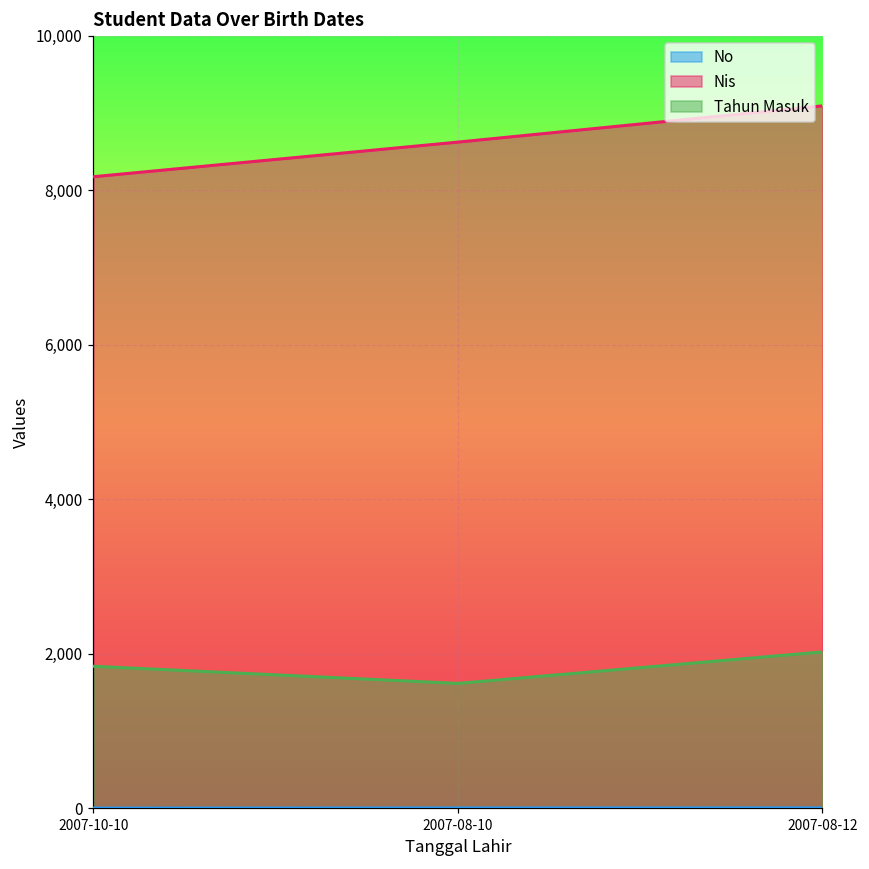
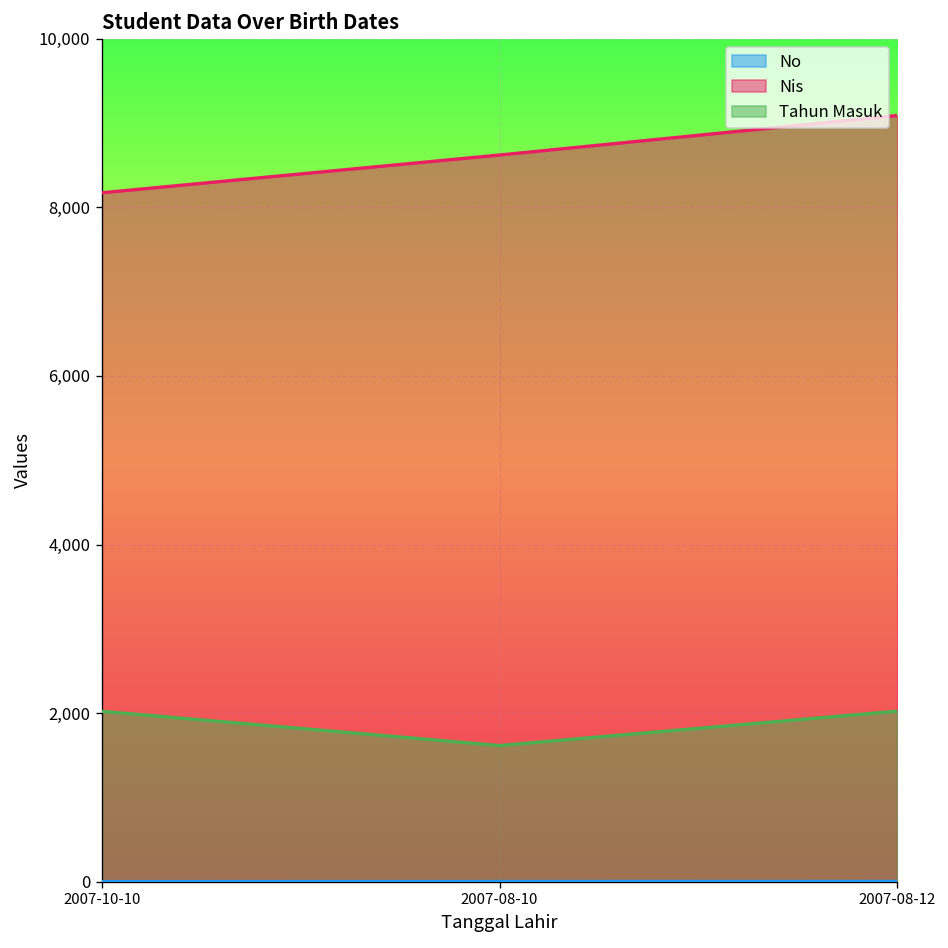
Tahun Masuk, 2007-10-10: 1,800 -> 2,000
